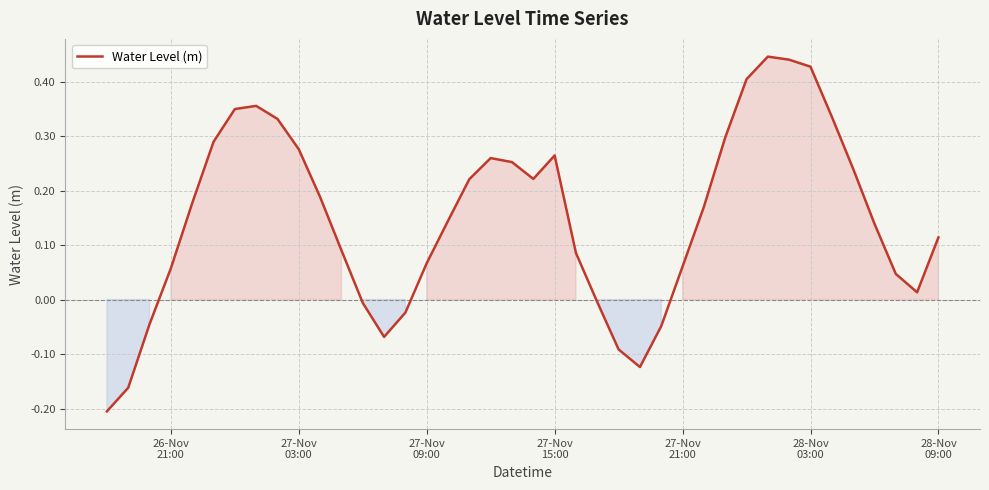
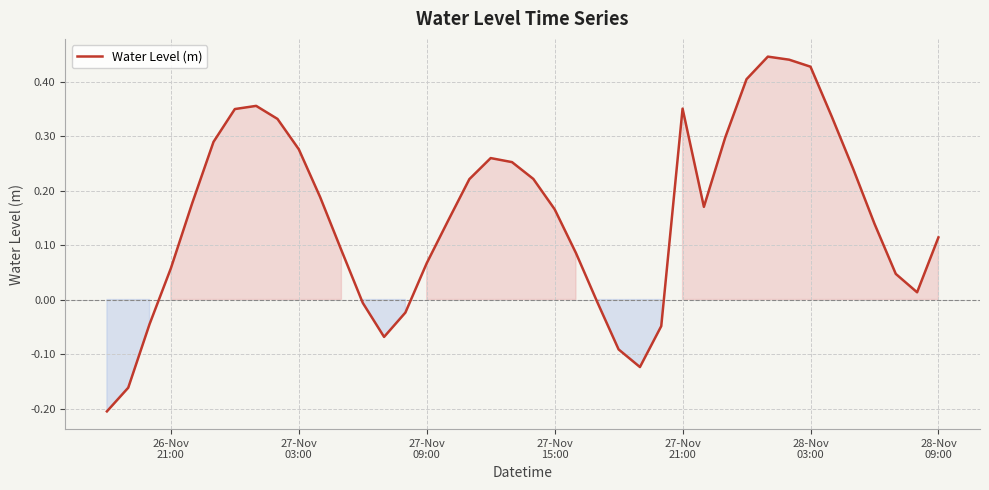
27-Nov 15:00: 0.26 -> 0.17
27-Nov 21:00: 0.06 -> 0.35
